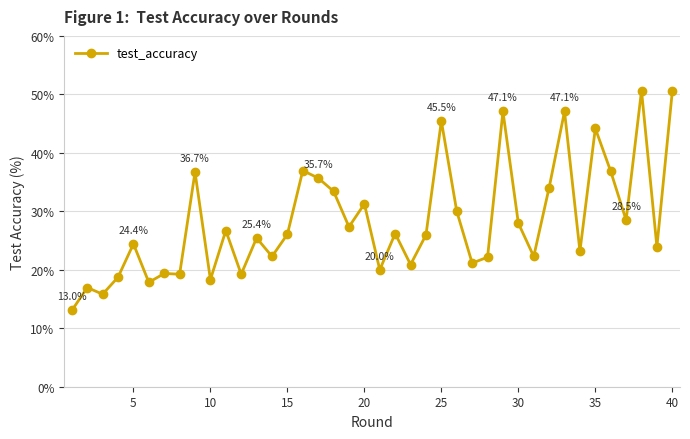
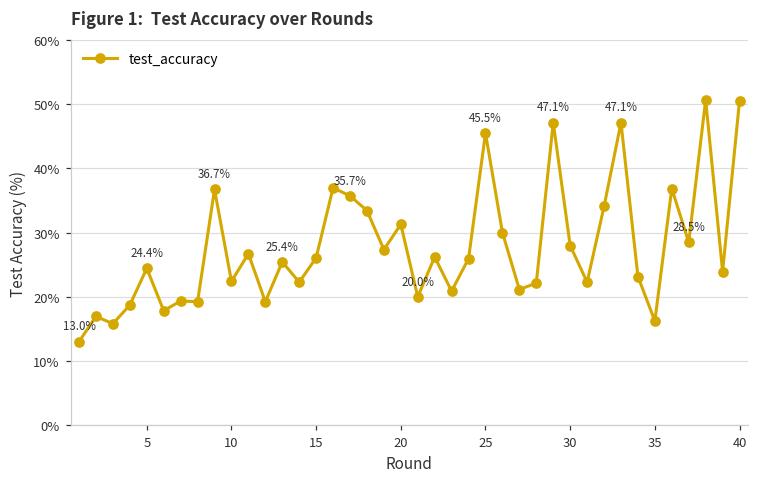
10: 18% -> 22%
35: 44% -> 16%
